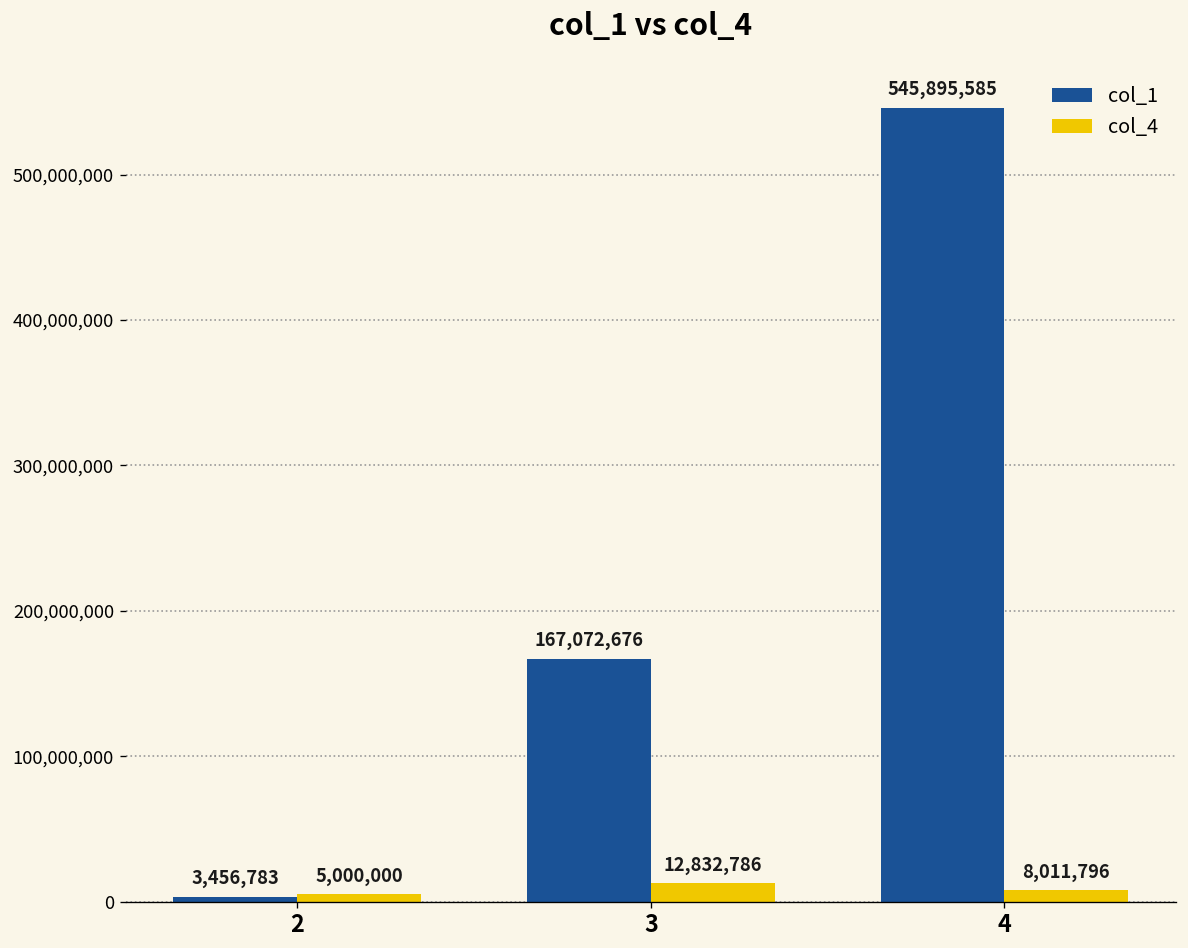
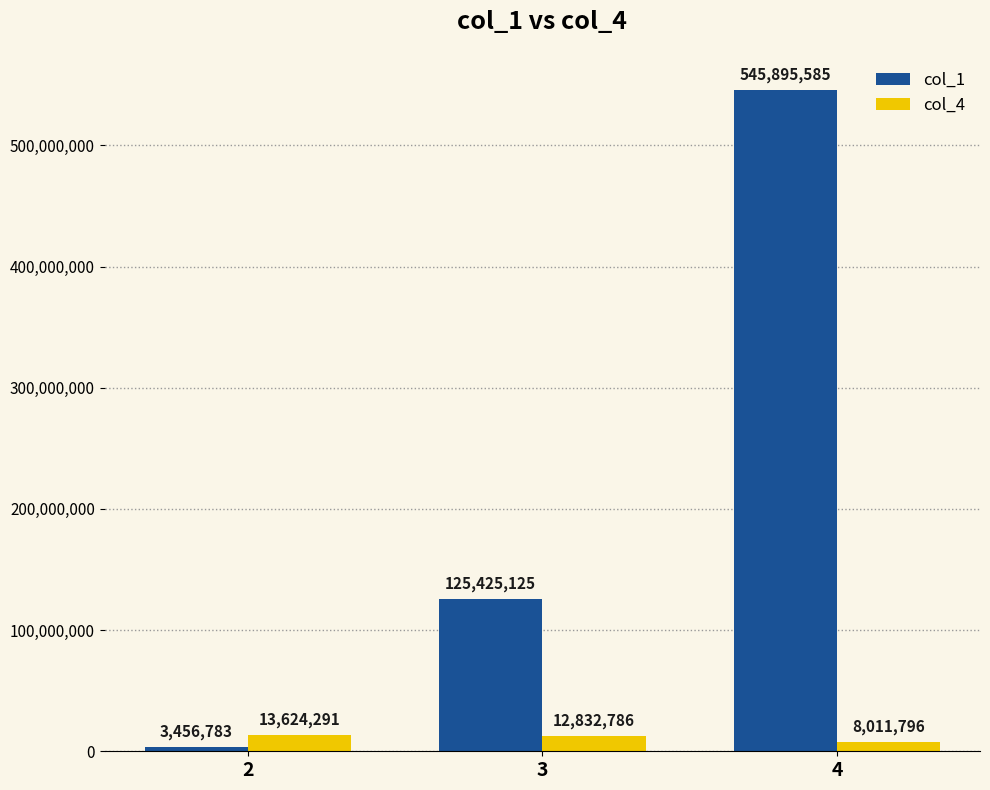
col_4, 2: 5,000,000 -> 13,624,291
col_1, 3: 167,072,676 -> 125,425,125
